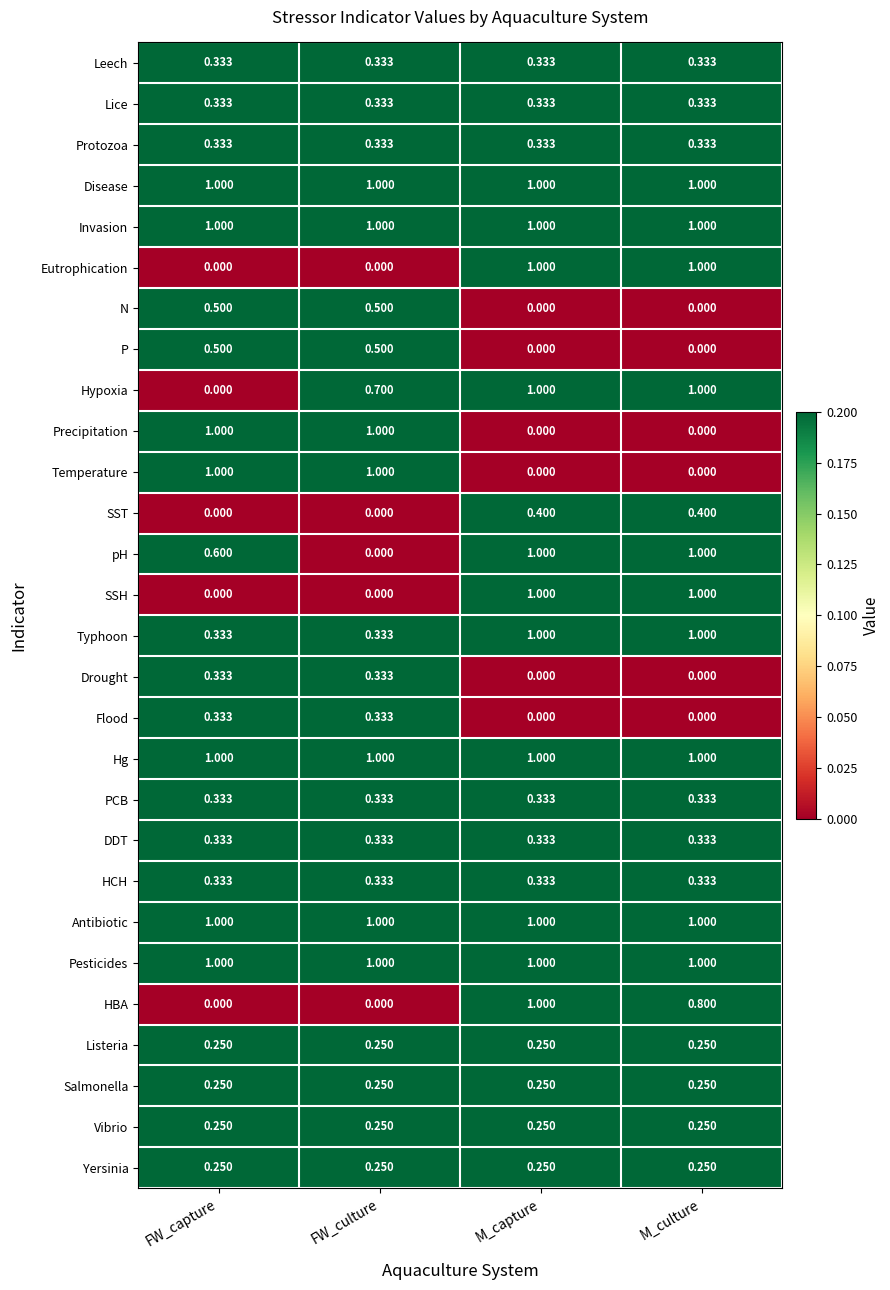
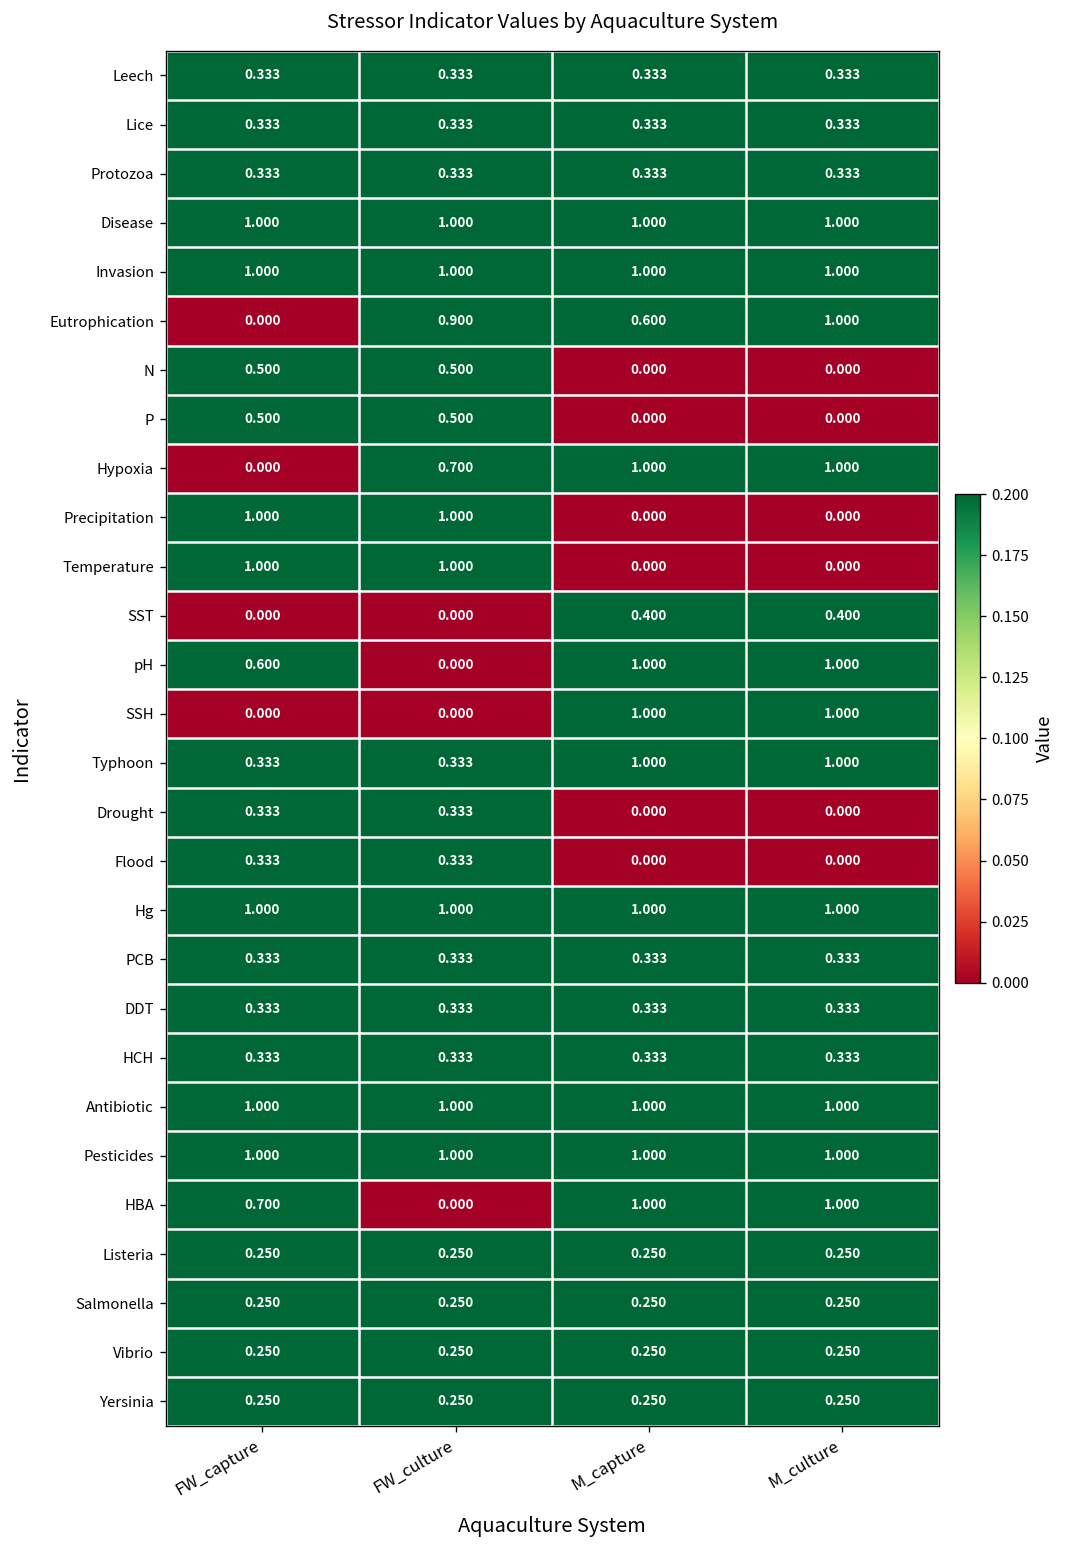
Eutrophication, FW_culture: 0.000 -> 0.900
Eutrophication, M_capture: 1.000 -> 0.600
HBA, FW_capture: 0.000 -> 0.700
HBA, M_culture: 0.800 -> 1.000
